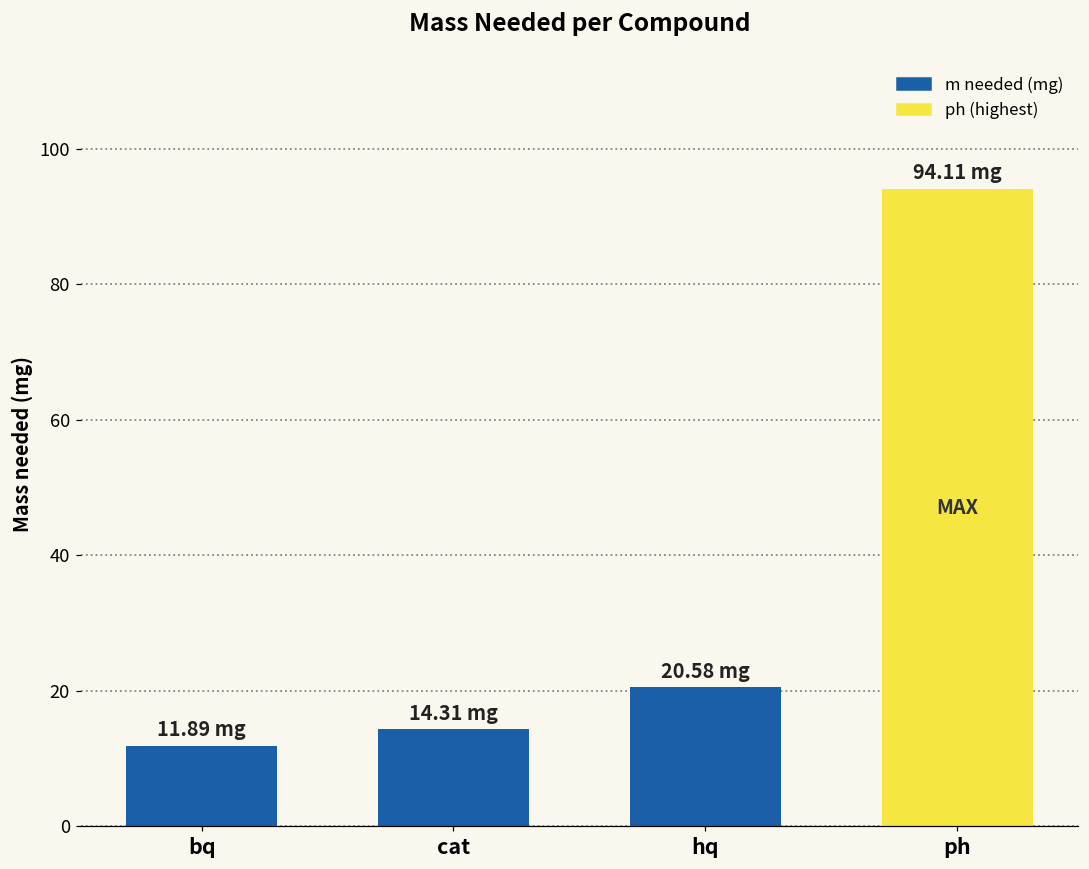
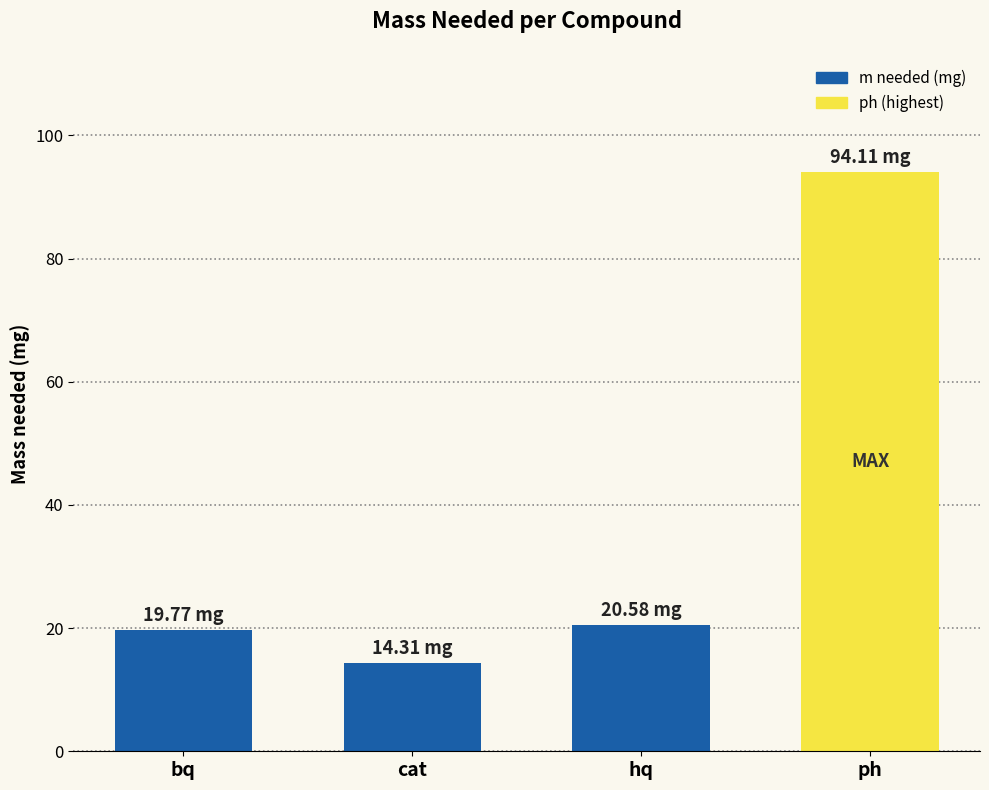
bq: 11.89 -> 19.77
